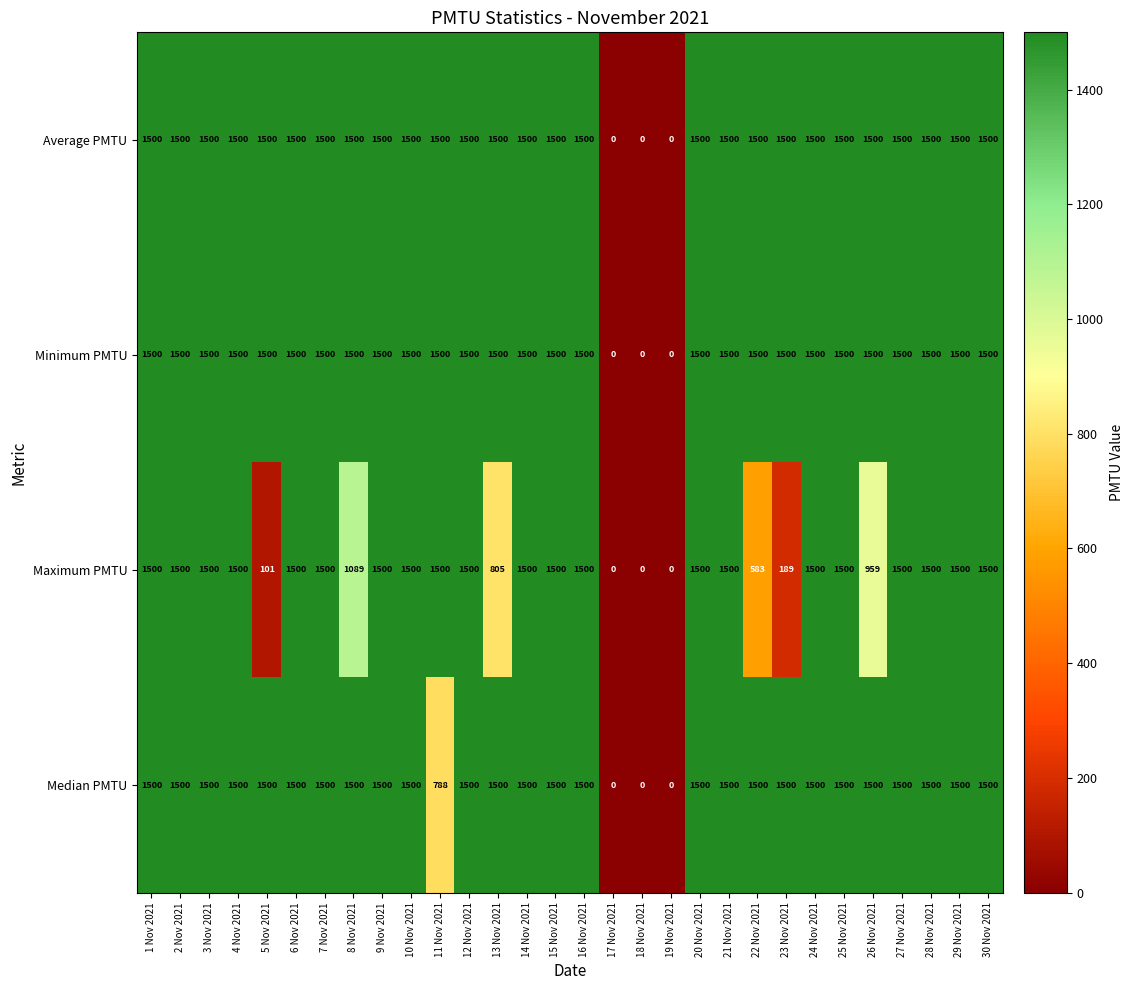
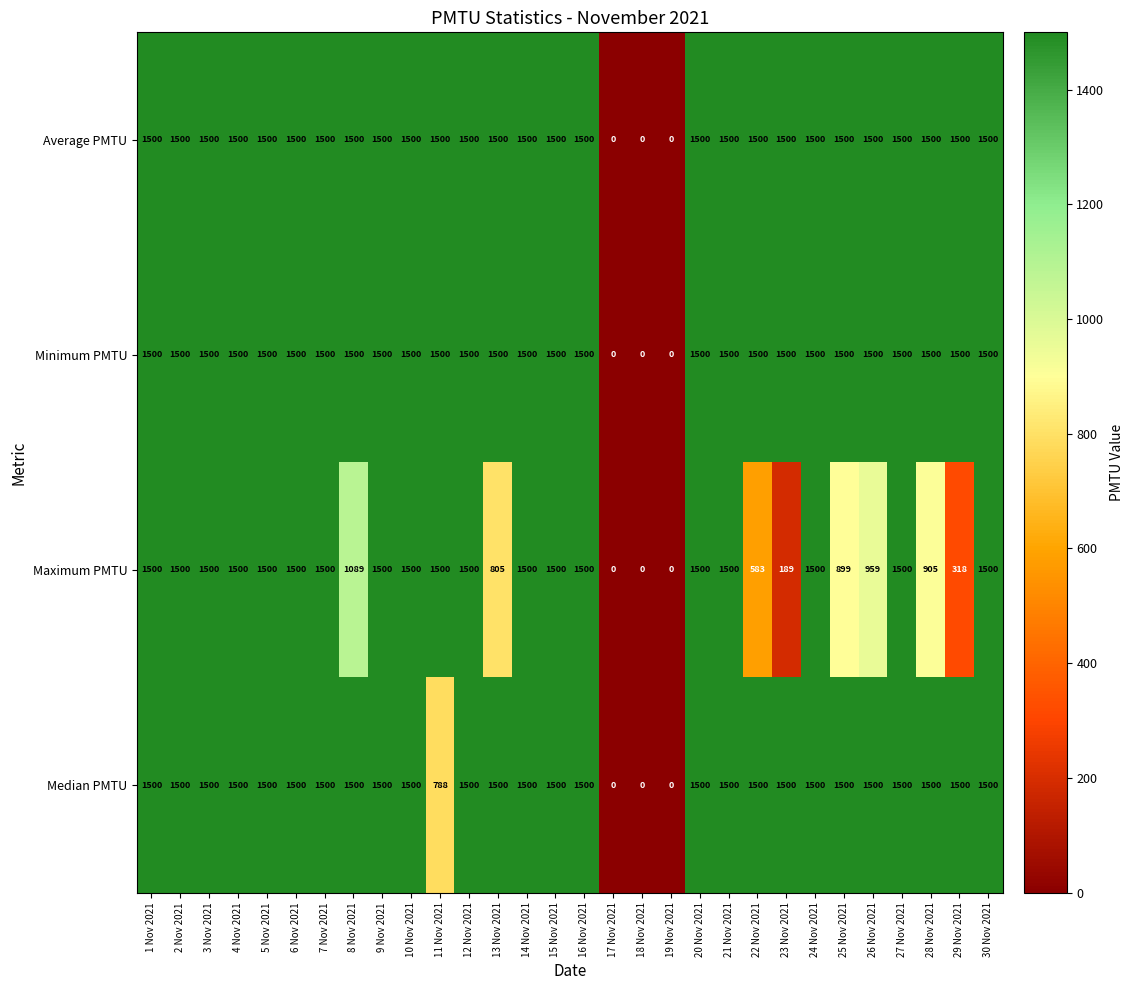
Maximum PMTU, 5 Nov 2021: 101 -> 1500
Maximum PMTU, 25 Nov 2021: 1500 -> 899
Maximum PMTU, 28 Nov 2021: 1500 -> 905
Maximum PMTU, 29 Nov 2021: 1500 -> 318
